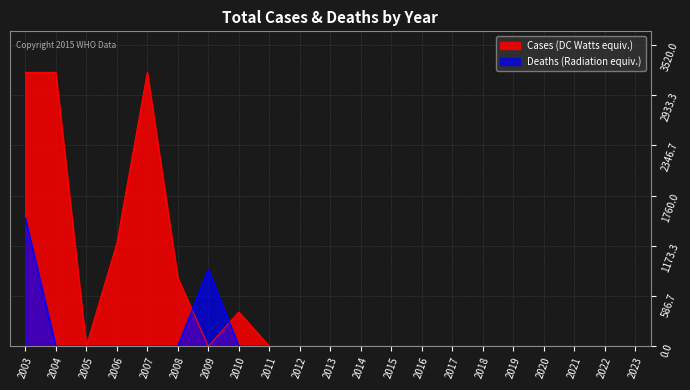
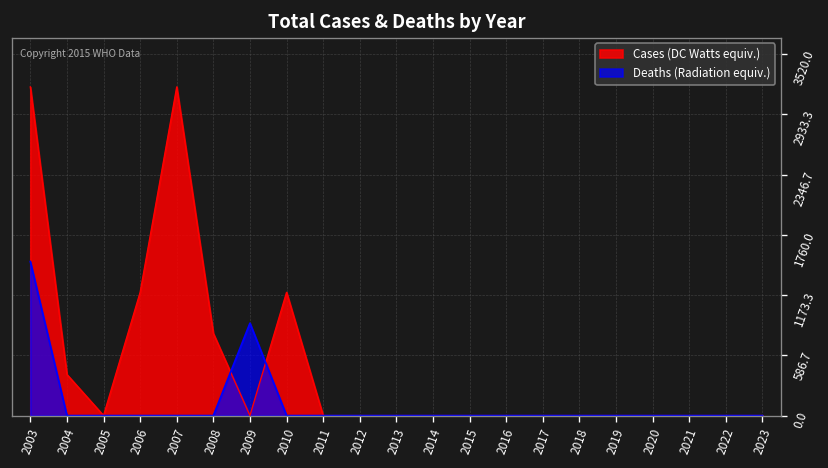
Cases (DC Watts equiv.), 2004: 3200 -> 400
Cases (DC Watts equiv.), 2010: 400 -> 1200
